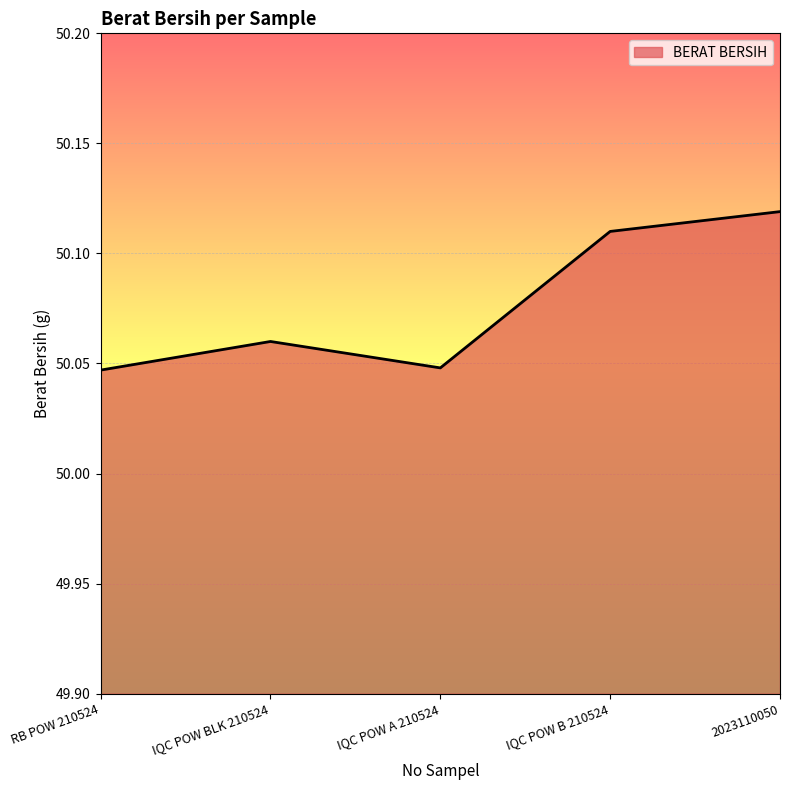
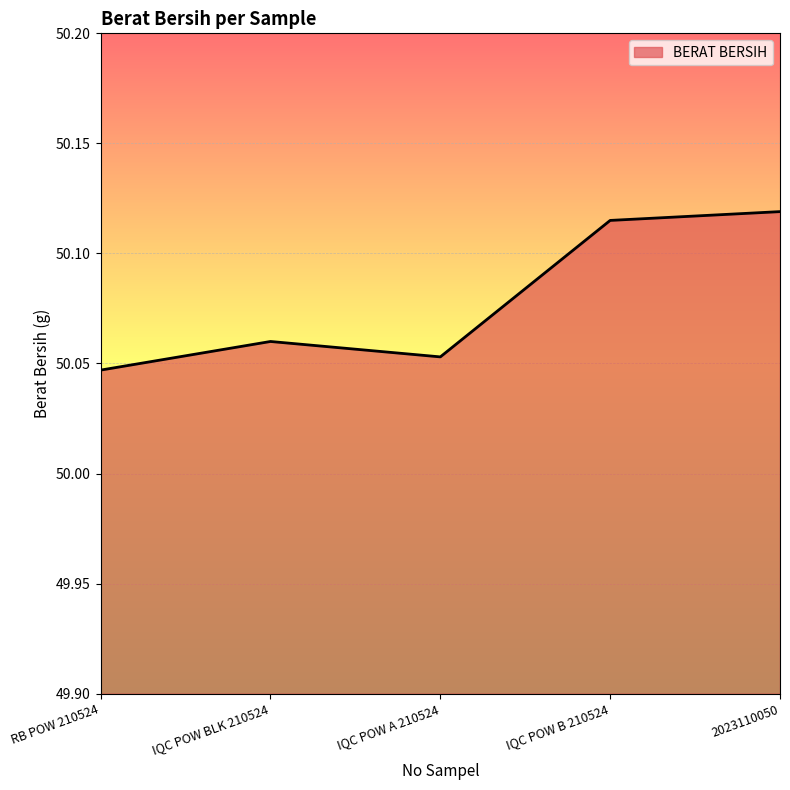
IQC POW A 210524: 50.048 -> 50.053
IQC POW B 210524: 50.110 -> 50.115
